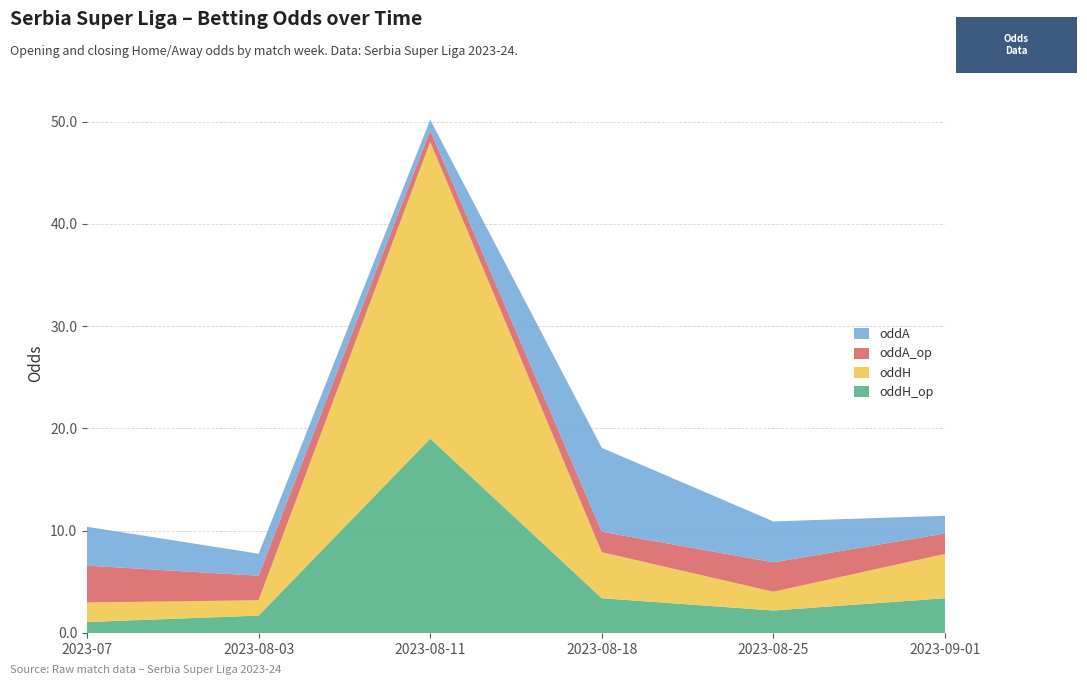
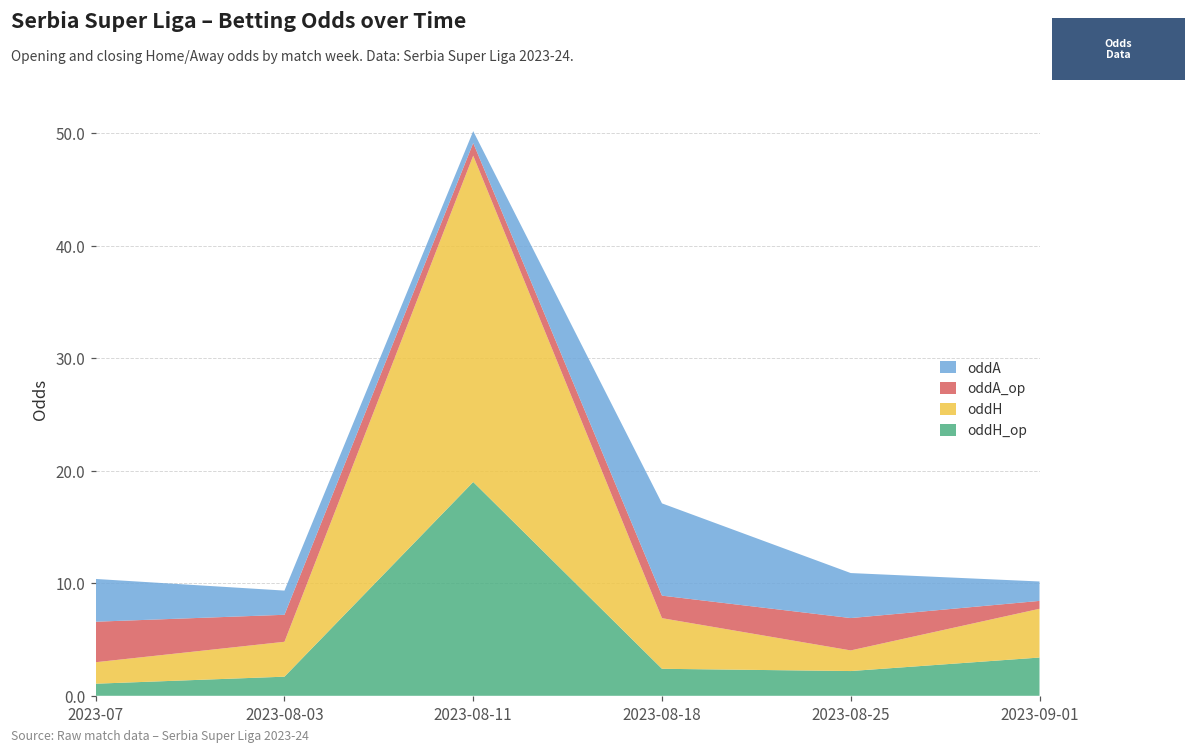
oddH, 2023-08-03: 1.5 -> 3.1
oddH_op, 2023-08-18: 3.4 -> 2.4
oddA_op, 2023-09-01: 2.0 -> 0.7
